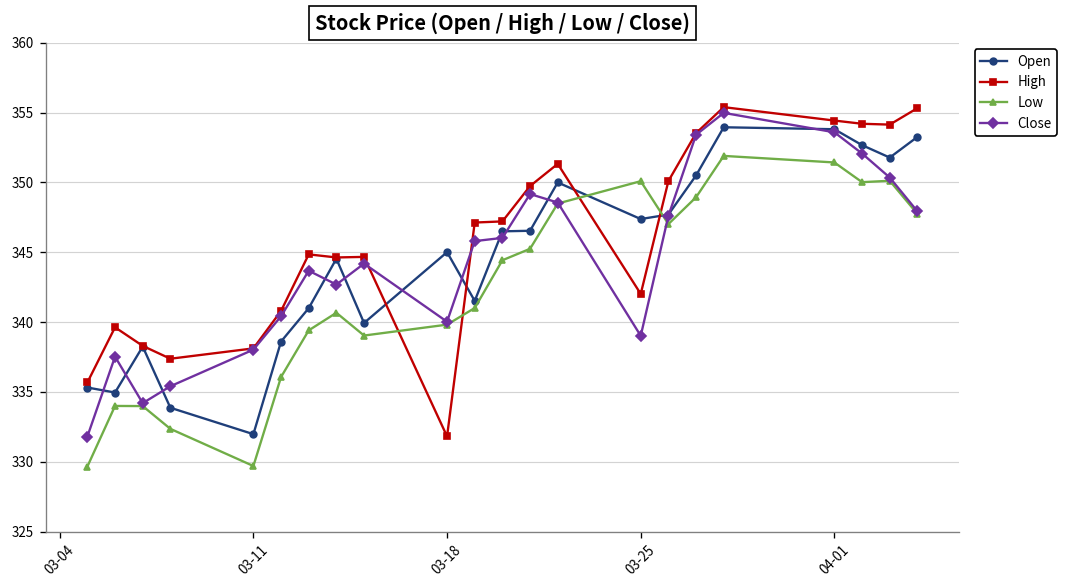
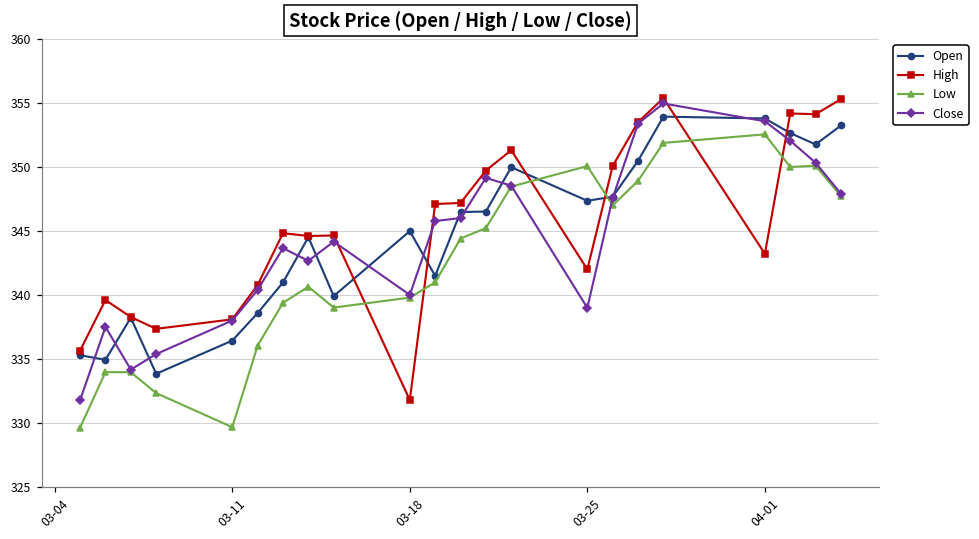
Open, 03-11: 332.0 -> 336.5
High, 04-01: 354.4 -> 343.2
Low, 04-01: 351.4 -> 352.6
